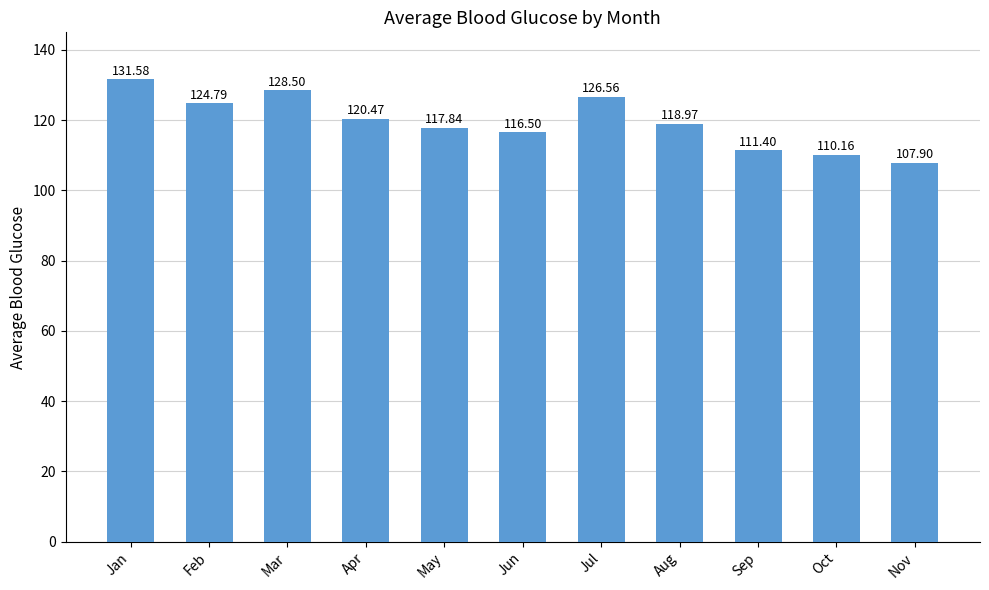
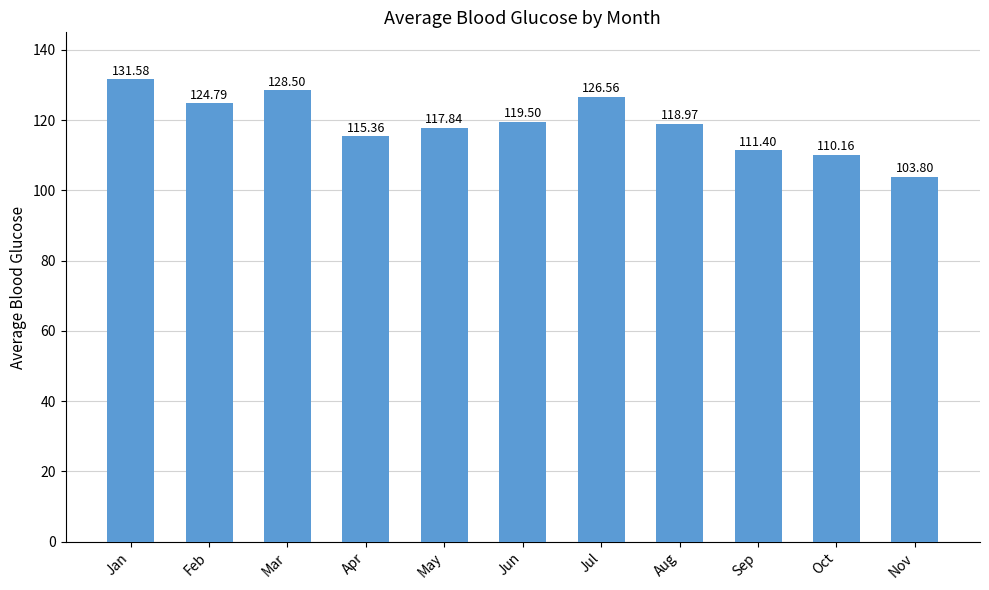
Apr: 120.47 -> 115.36
Jun: 116.50 -> 119.50
Nov: 107.90 -> 103.80
